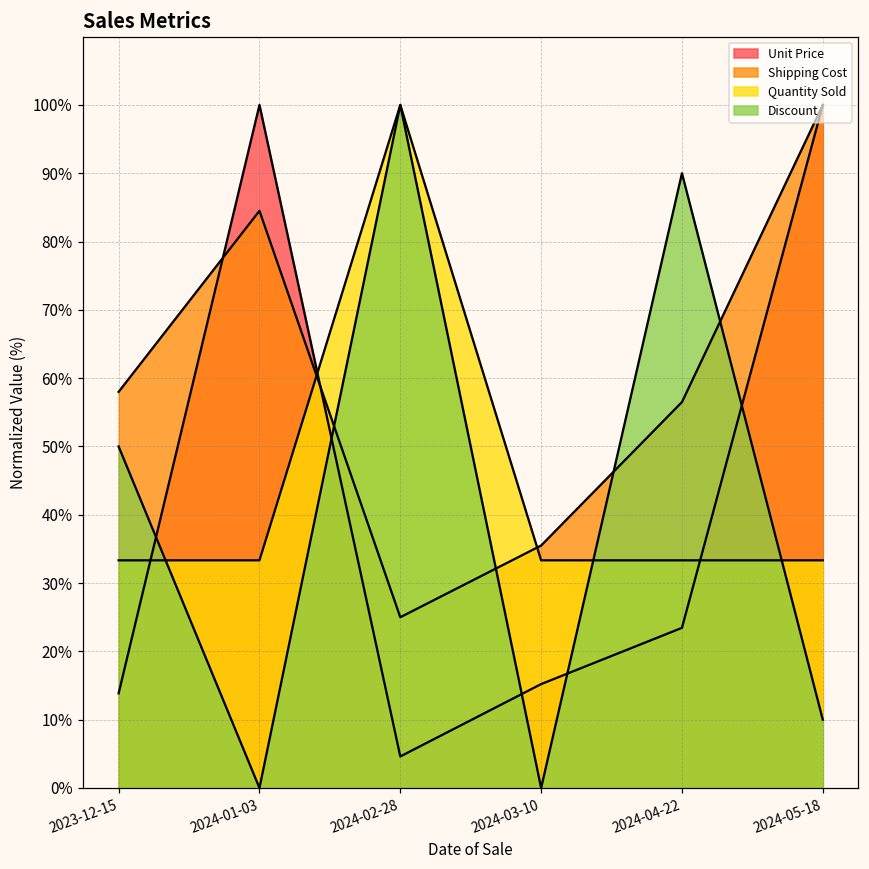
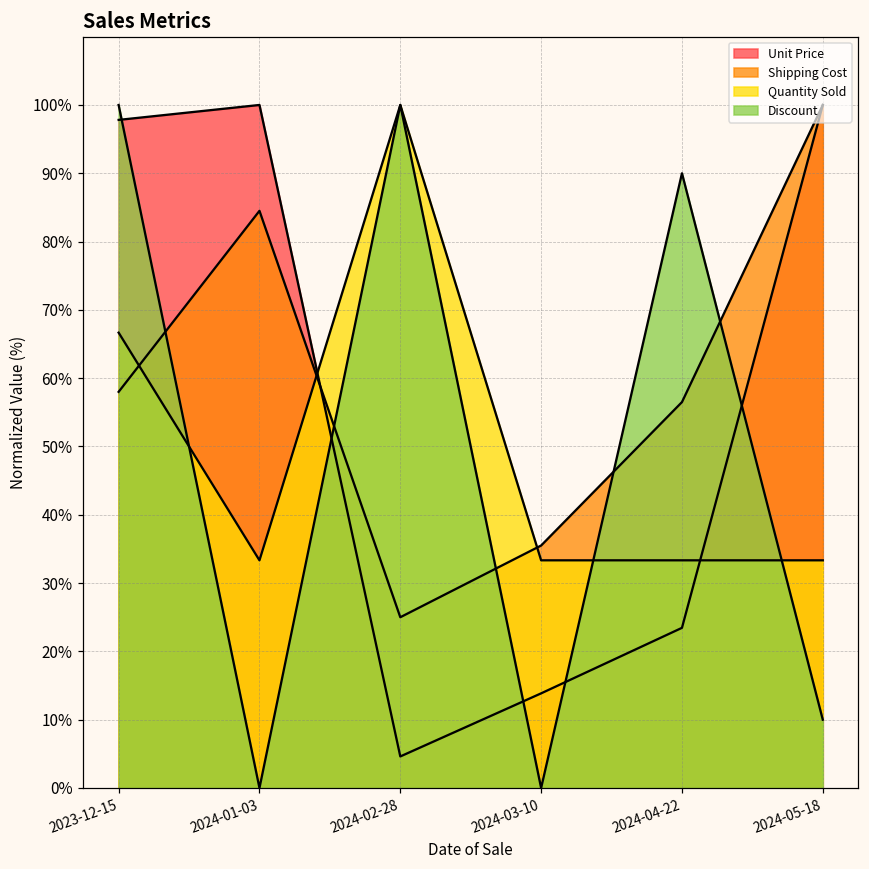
Unit Price, 2023-12-15: 14% -> 98%
Quantity Sold, 2023-12-15: 33% -> 67%
Discount, 2023-12-15: 50% -> 100%
Unit Price, 2024-03-10: 15% -> 14%
